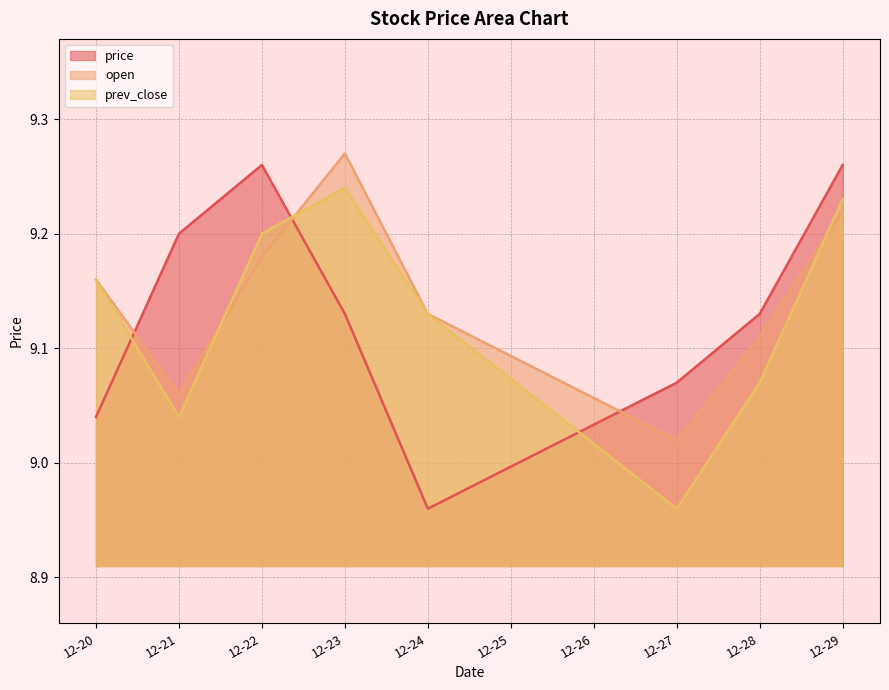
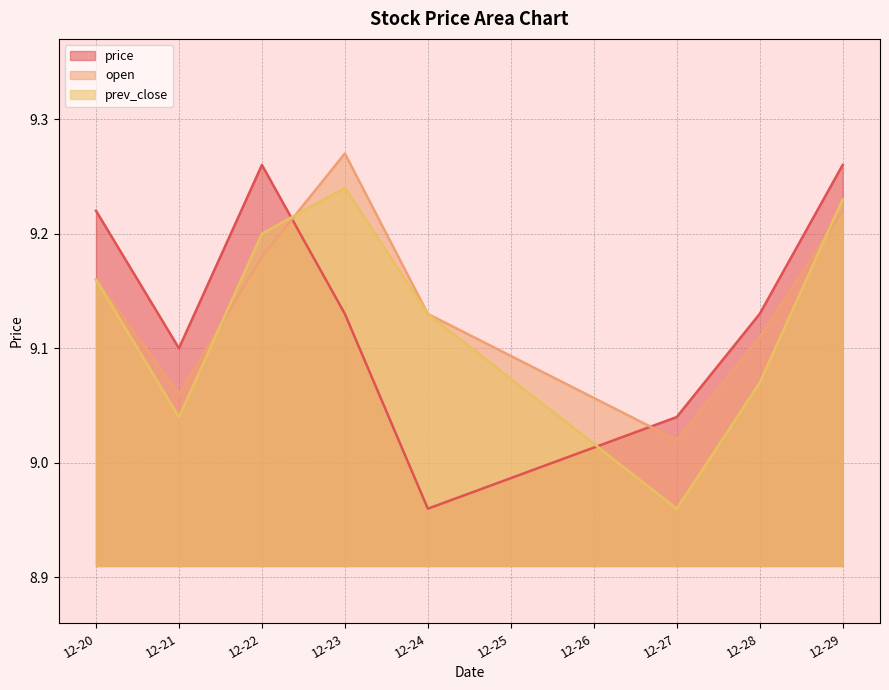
price, 12-20: 9.04 -> 9.22
price, 12-21: 9.2 -> 9.1
price, 12-27: 9.07 -> 9.04
